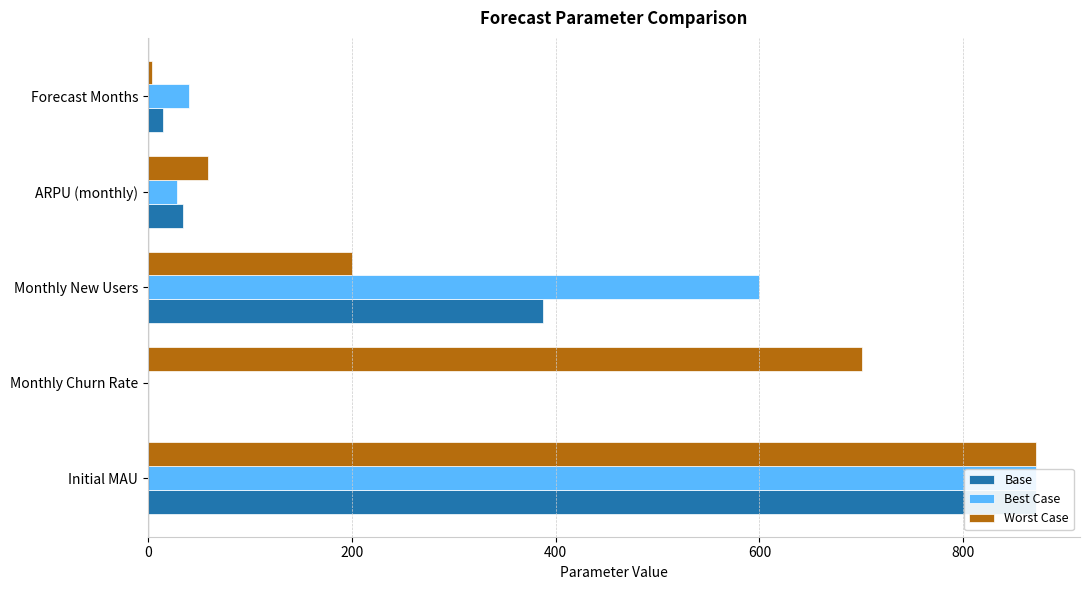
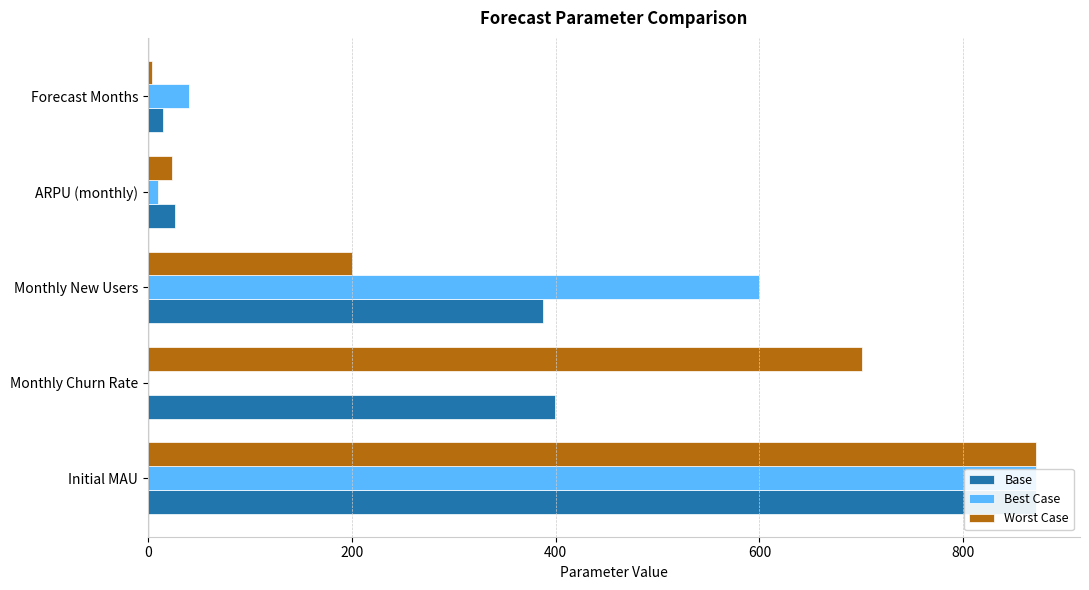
Worst Case, ARPU (monthly): 59 -> 24
Best Case, ARPU (monthly): 28 -> 10
Base, ARPU (monthly): 35 -> 27
Base, Monthly Churn Rate: 0 -> 399
